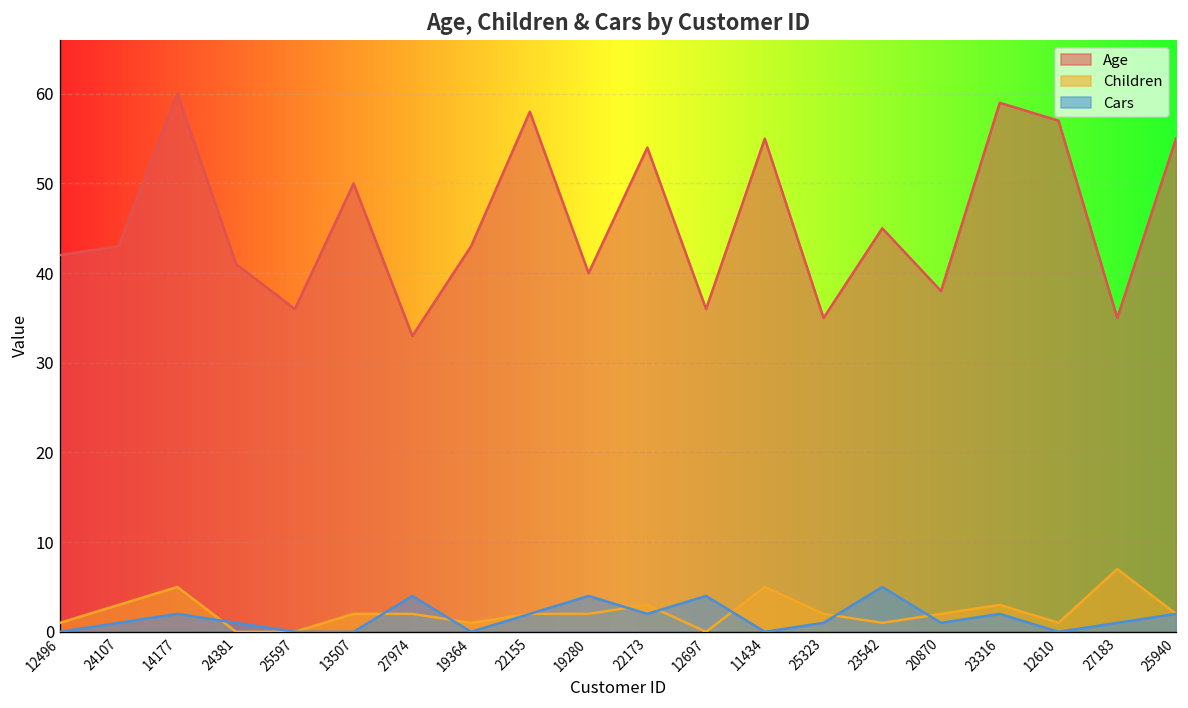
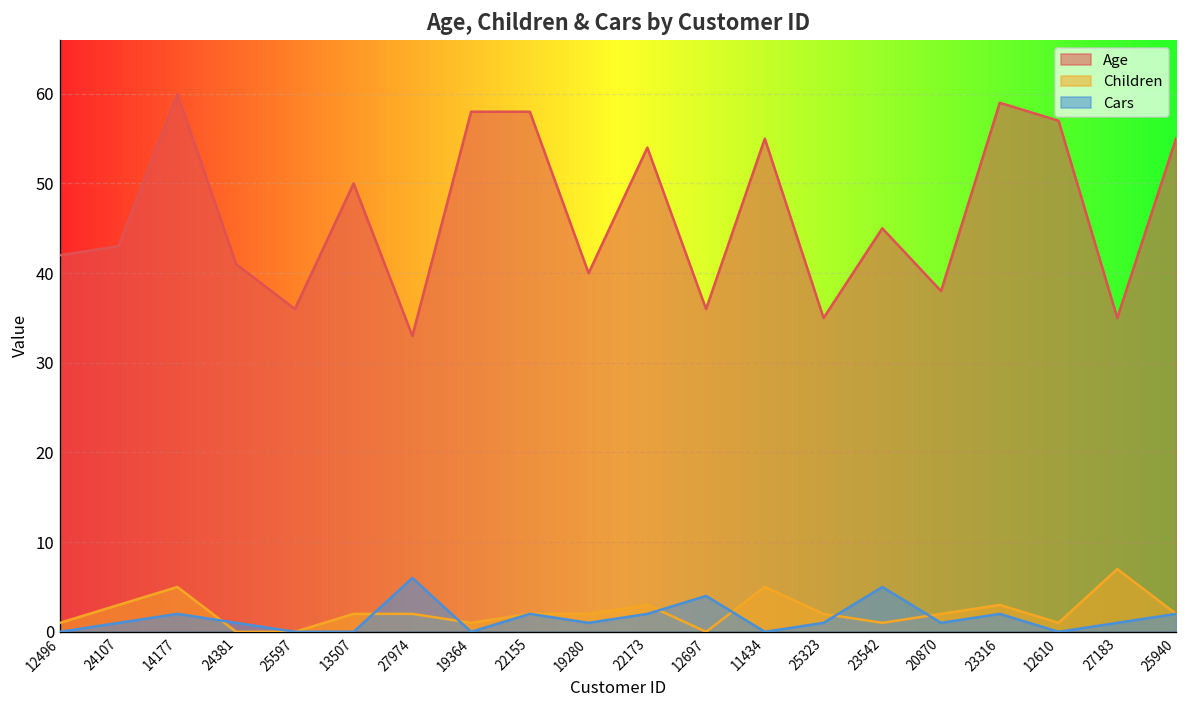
Cars, 27974: 4 -> 6
Age, 19364: 43 -> 58
Cars, 19280: 4 -> 1
